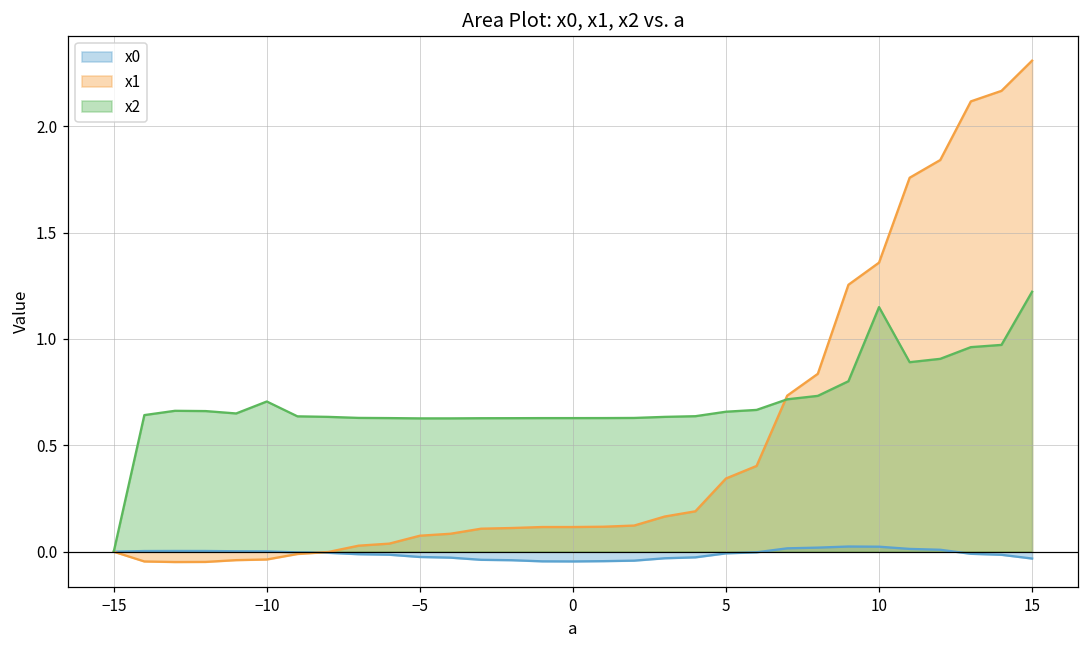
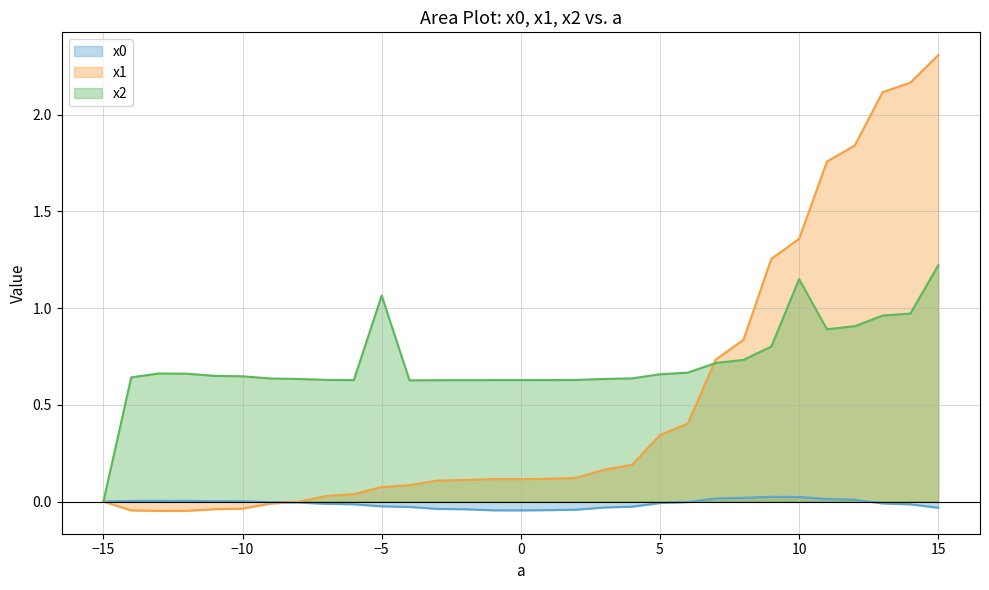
x2, −10: 0.71 -> 0.65
x2, −5: 0.63 -> 1.07
